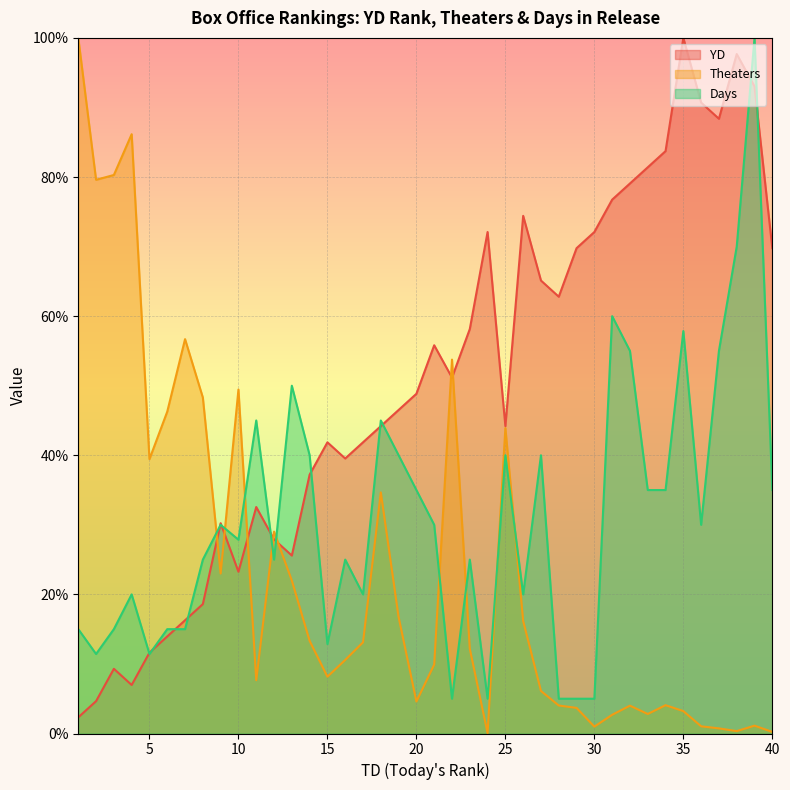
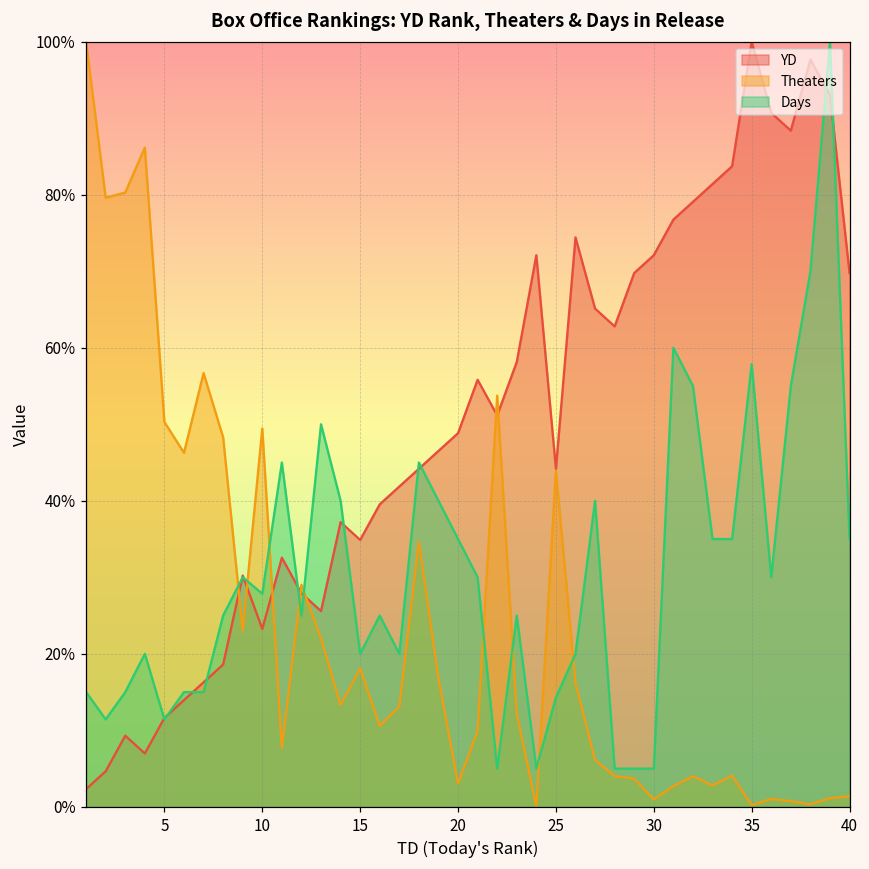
Theaters, 5: 39% -> 50%
YD, 15: 42% -> 35%
Theaters, 15: 8% -> 18%
Days, 15: 13% -> 20%
Theaters, 20: 5% -> 3%
Days, 25: 40% -> 14%
Theaters, 35: 3% -> 0%
Theaters, 40: 0% -> 1%
